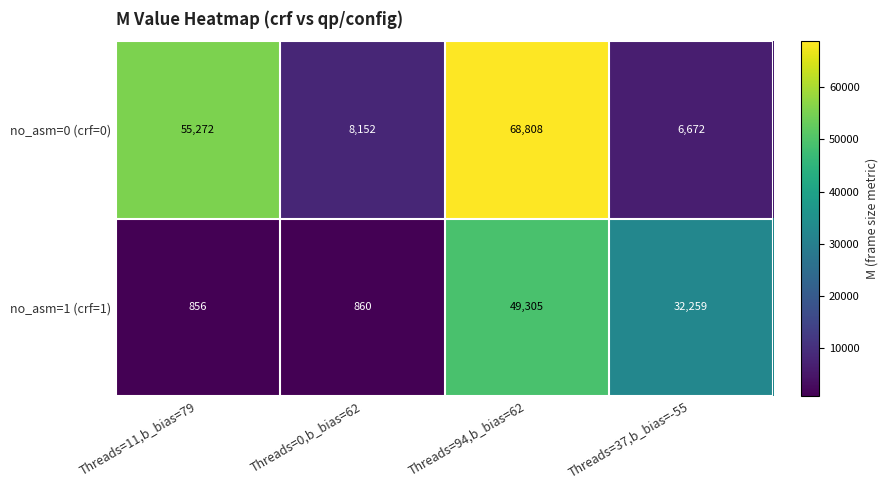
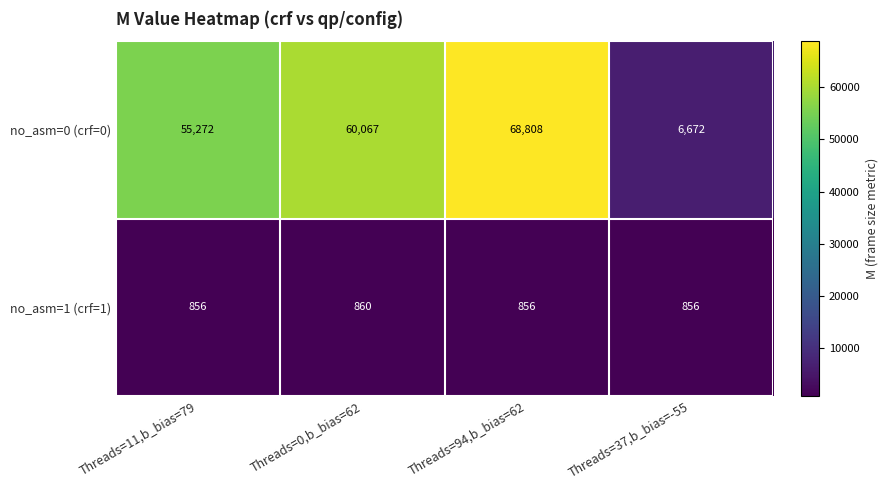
no_asm=0 (crf=0), Threads=0,b_bias=62: 8,152 -> 60,067
no_asm=1 (crf=1), Threads=94,b_bias=62: 49,305 -> 856
no_asm=1 (crf=1), Threads=37,b_bias=-55: 32,259 -> 856
